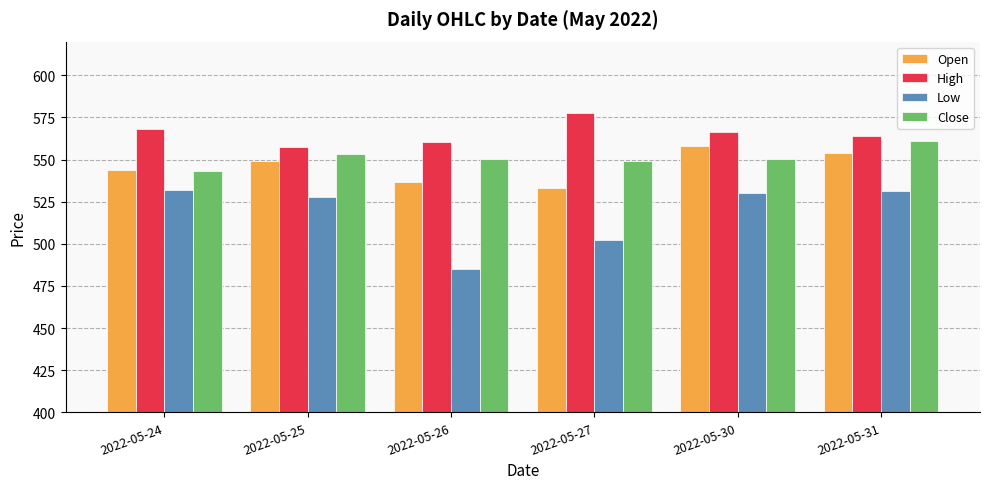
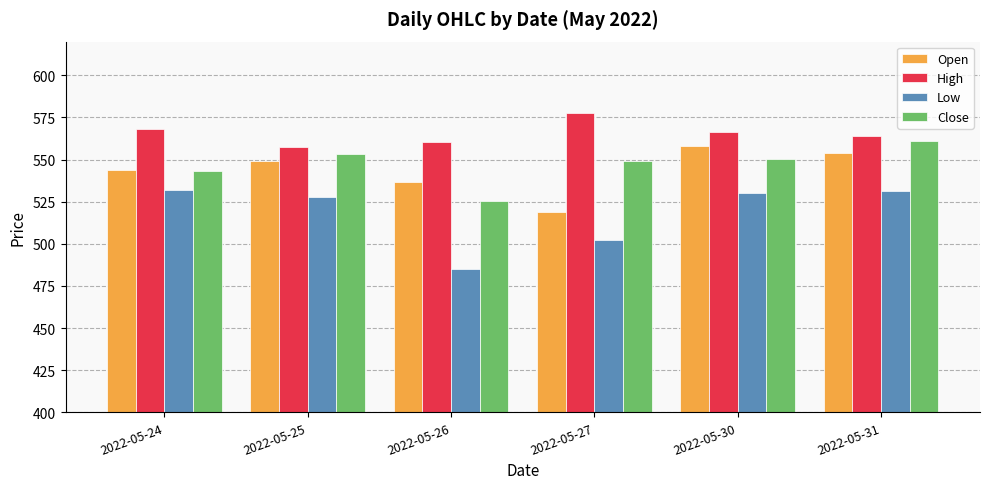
Close, 2022-05-26: 550 -> 525
Open, 2022-05-27: 533 -> 519
